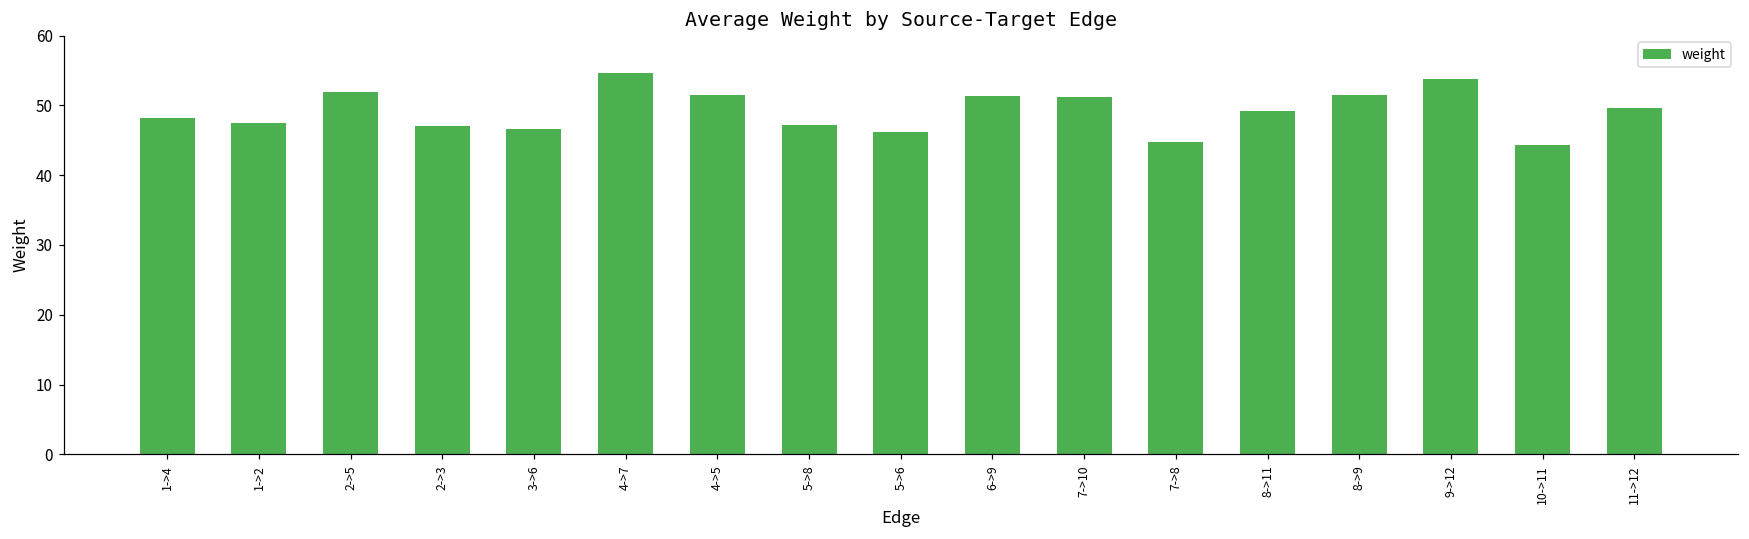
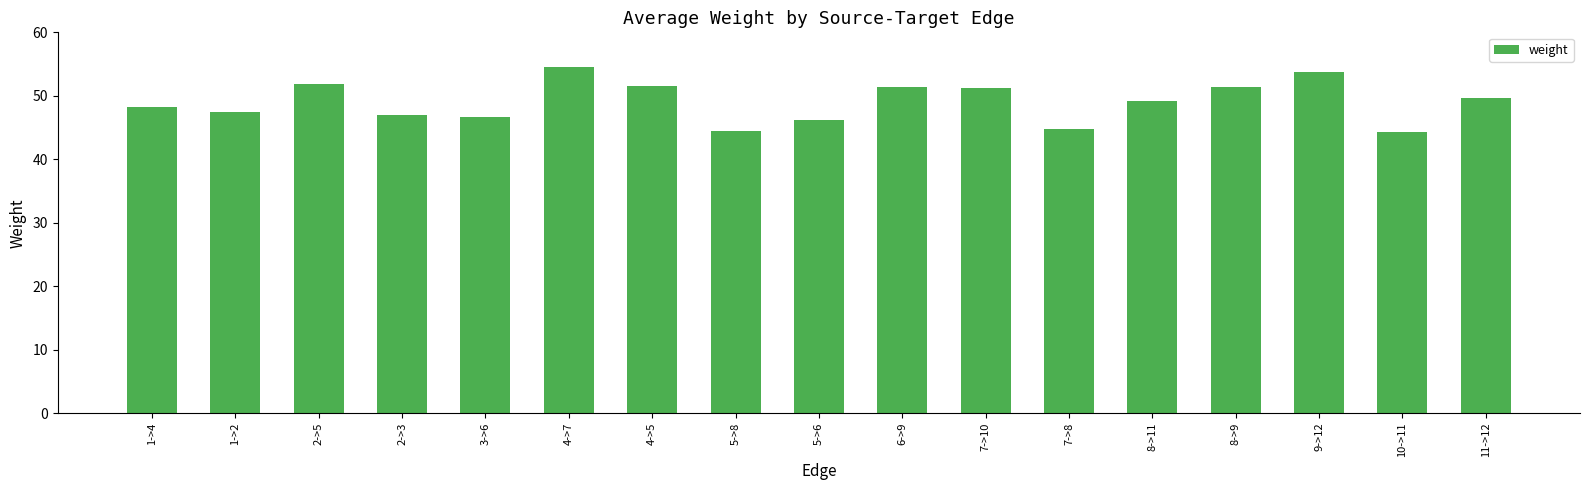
5->8: 47 -> 44
